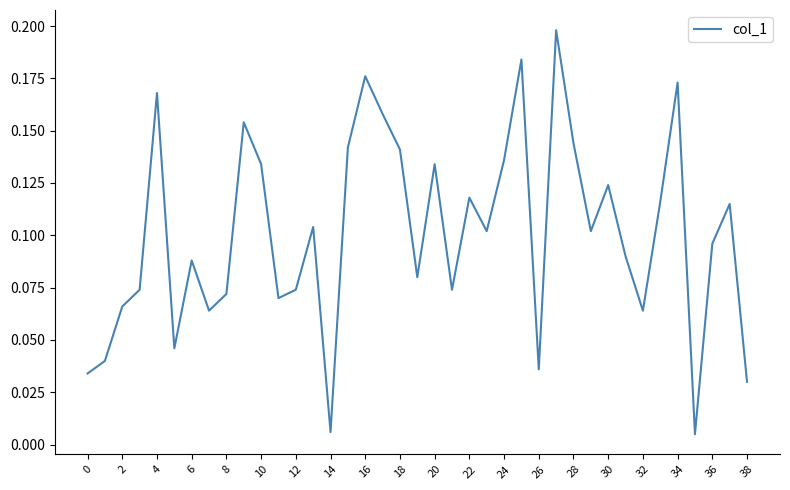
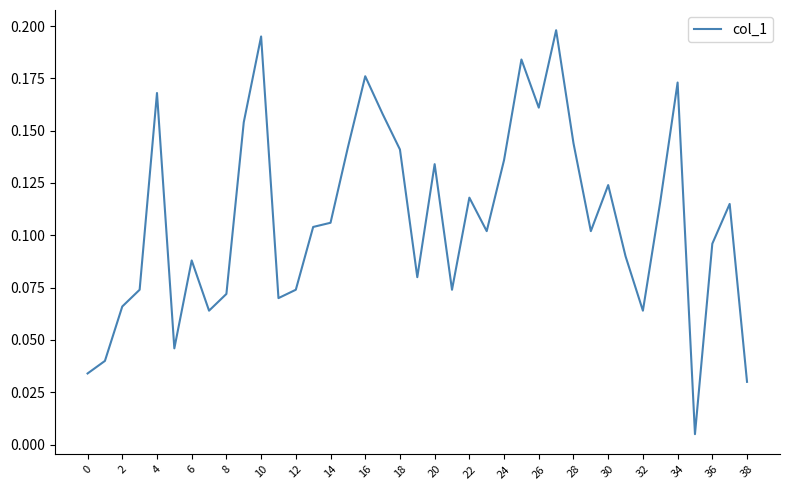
10: 0.134 -> 0.195
14: 0.006 -> 0.106
26: 0.036 -> 0.161
